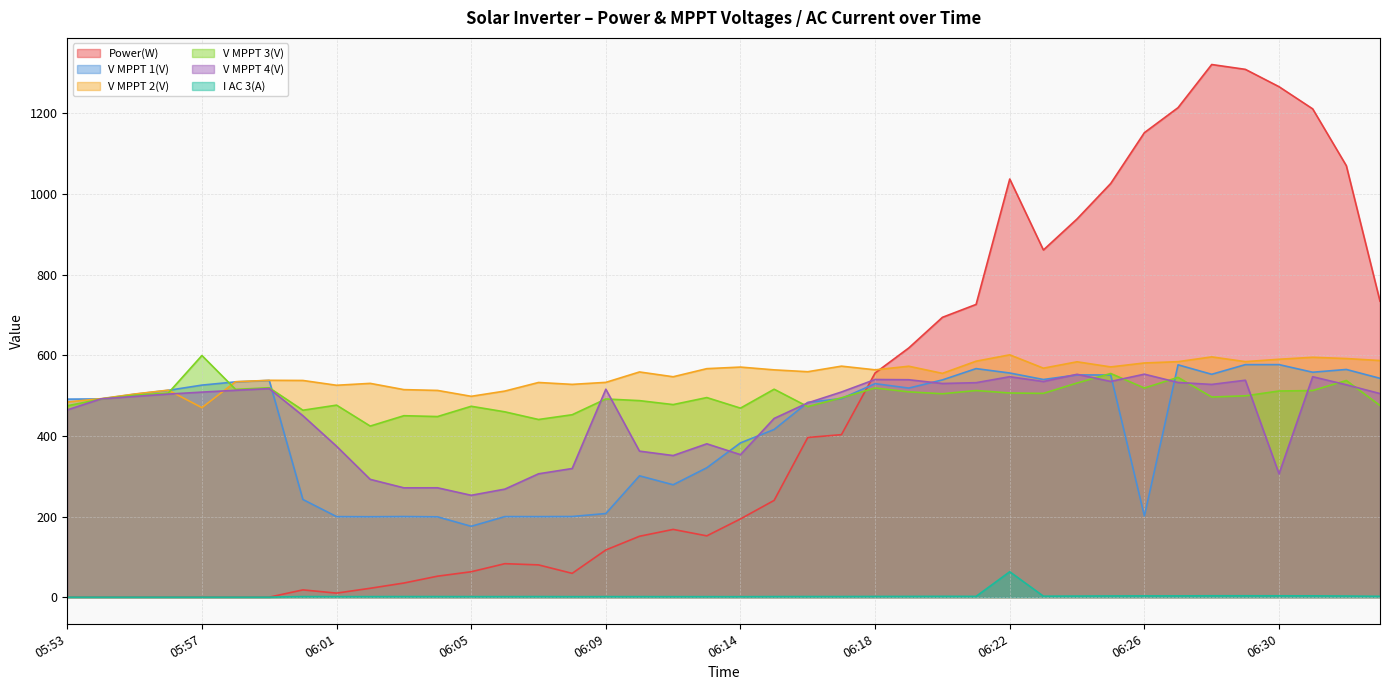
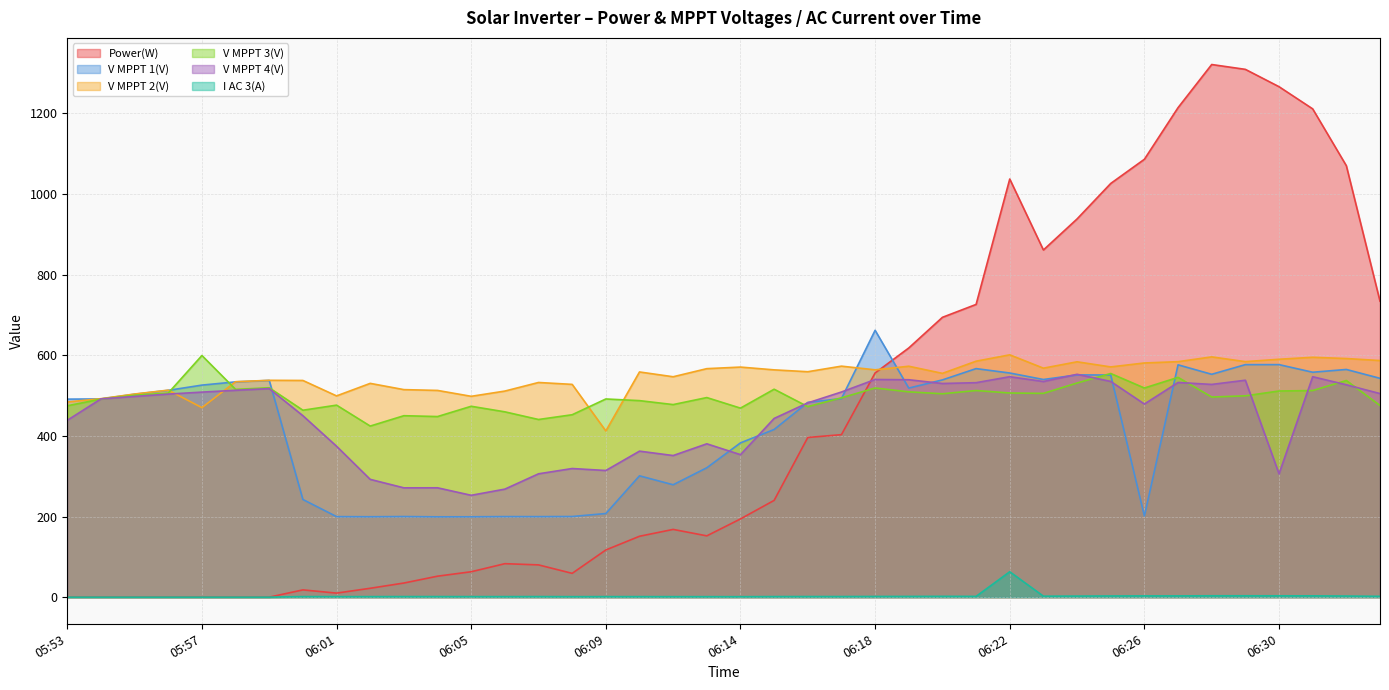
V MPPT 4(V), 05:53: 460 -> 440
V MPPT 2(V), 06:01: 530 -> 500
V MPPT 1(V), 06:05: 180 -> 200
V MPPT 2(V), 06:09: 530 -> 410
V MPPT 4(V), 06:09: 520 -> 310
V MPPT 1(V), 06:18: 530 -> 660
Power(W), 06:26: 1150 -> 1090
V MPPT 4(V), 06:26: 550 -> 480
